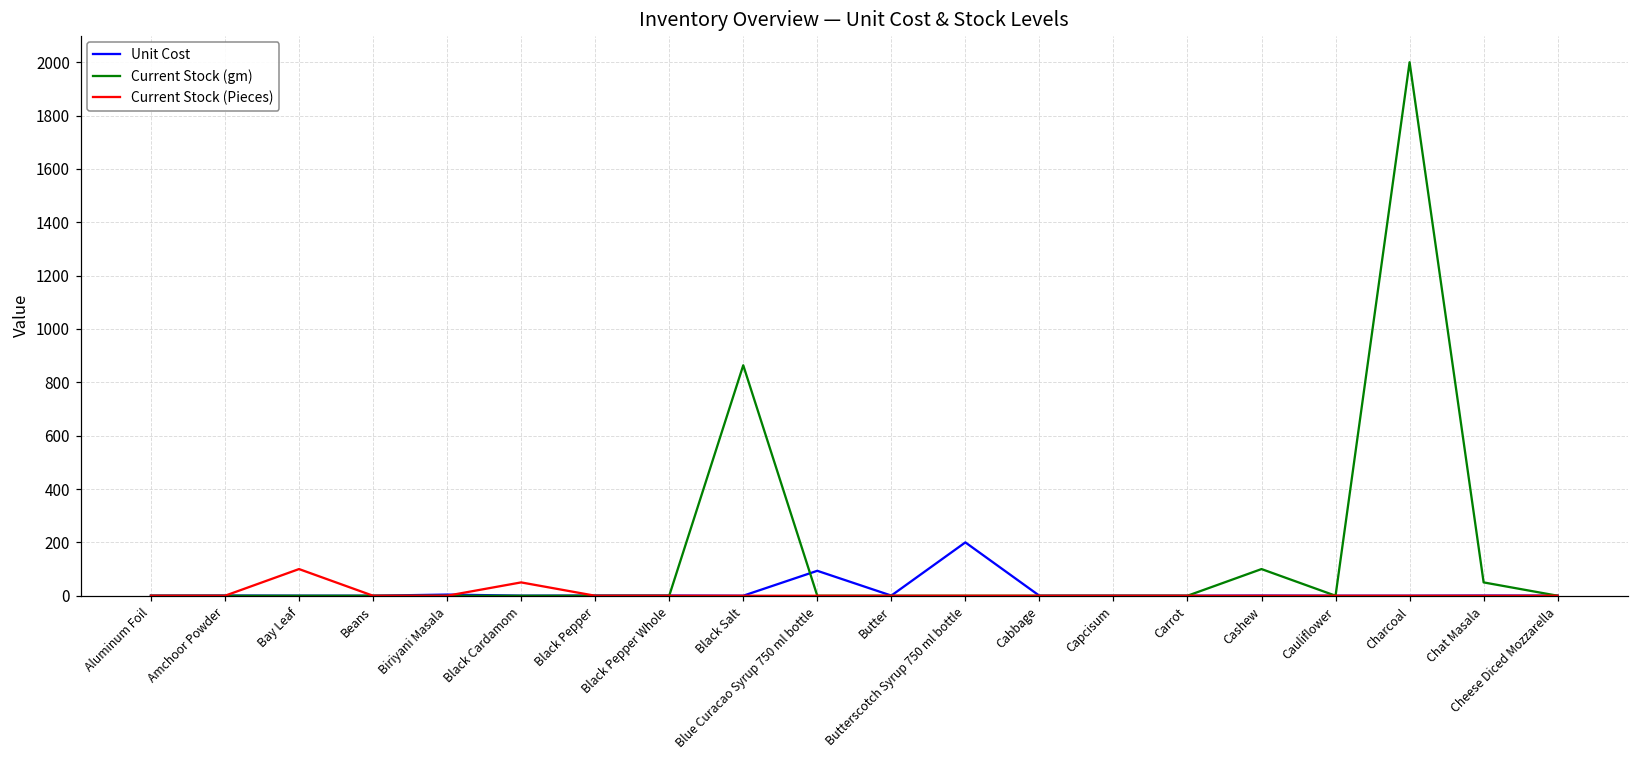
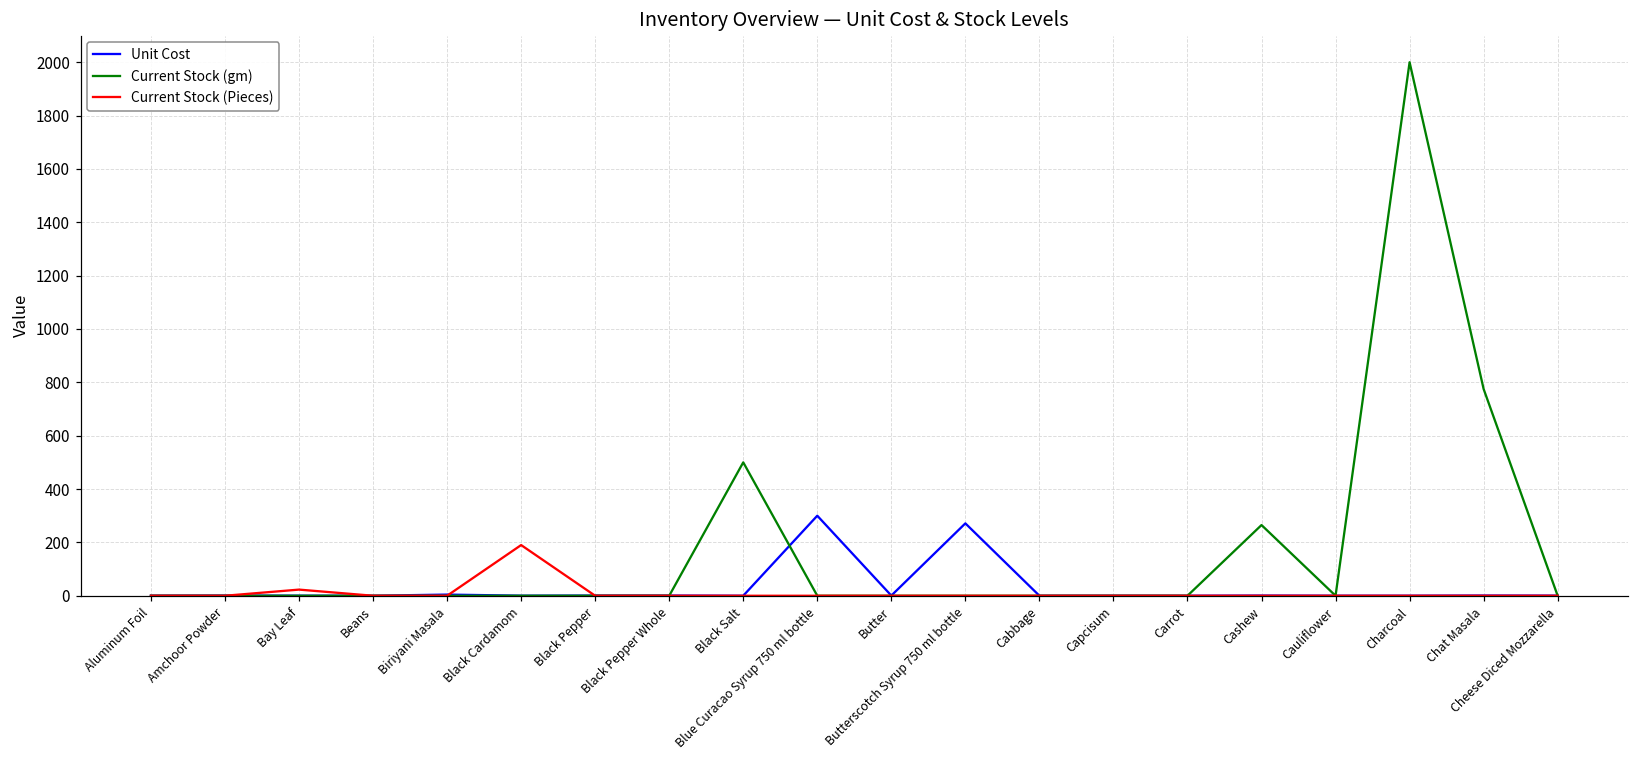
Current Stock (Pieces), Bay Leaf: 100 -> 20
Current Stock (Pieces), Black Cardamom: 50 -> 190
Current Stock (gm), Black Salt: 860 -> 500
Unit Cost, Blue Curacao Syrup 750 ml bottle: 90 -> 300
Unit Cost, Butterscotch Syrup 750 ml bottle: 200 -> 270
Current Stock (gm), Cashew: 100 -> 270
Current Stock (gm), Chat Masala: 50 -> 780
